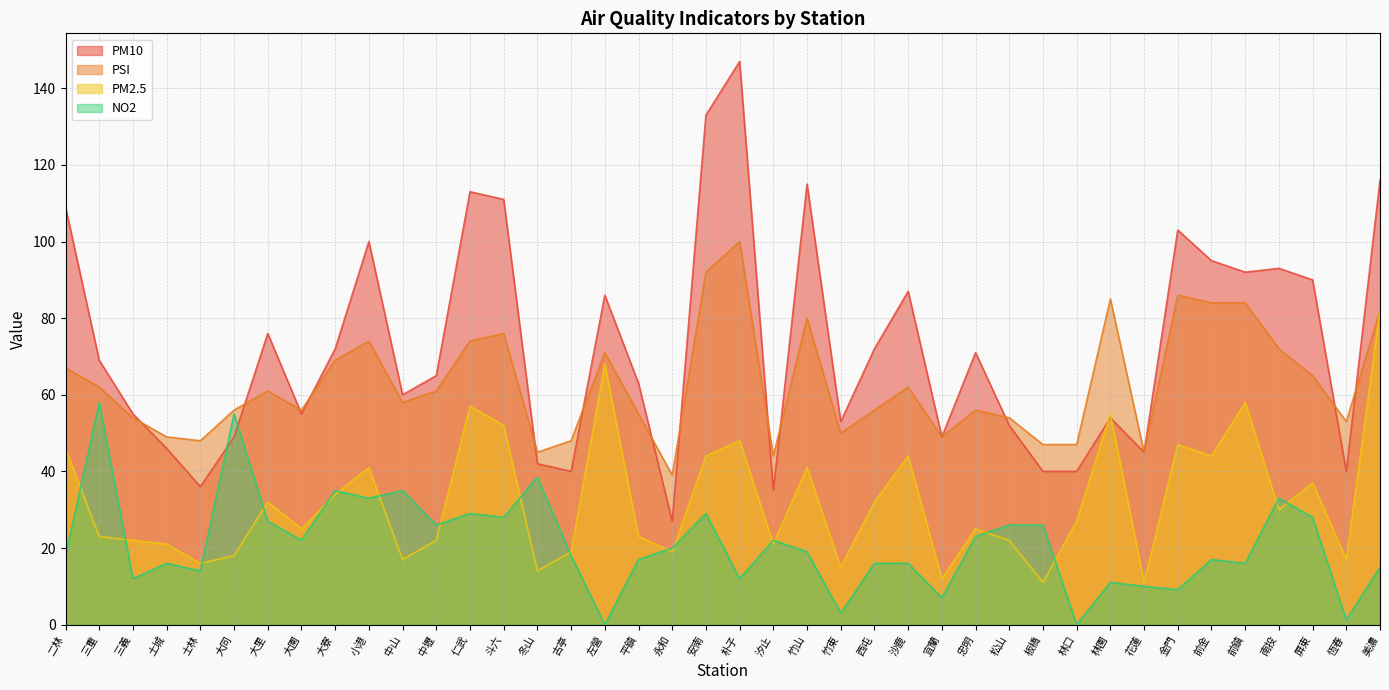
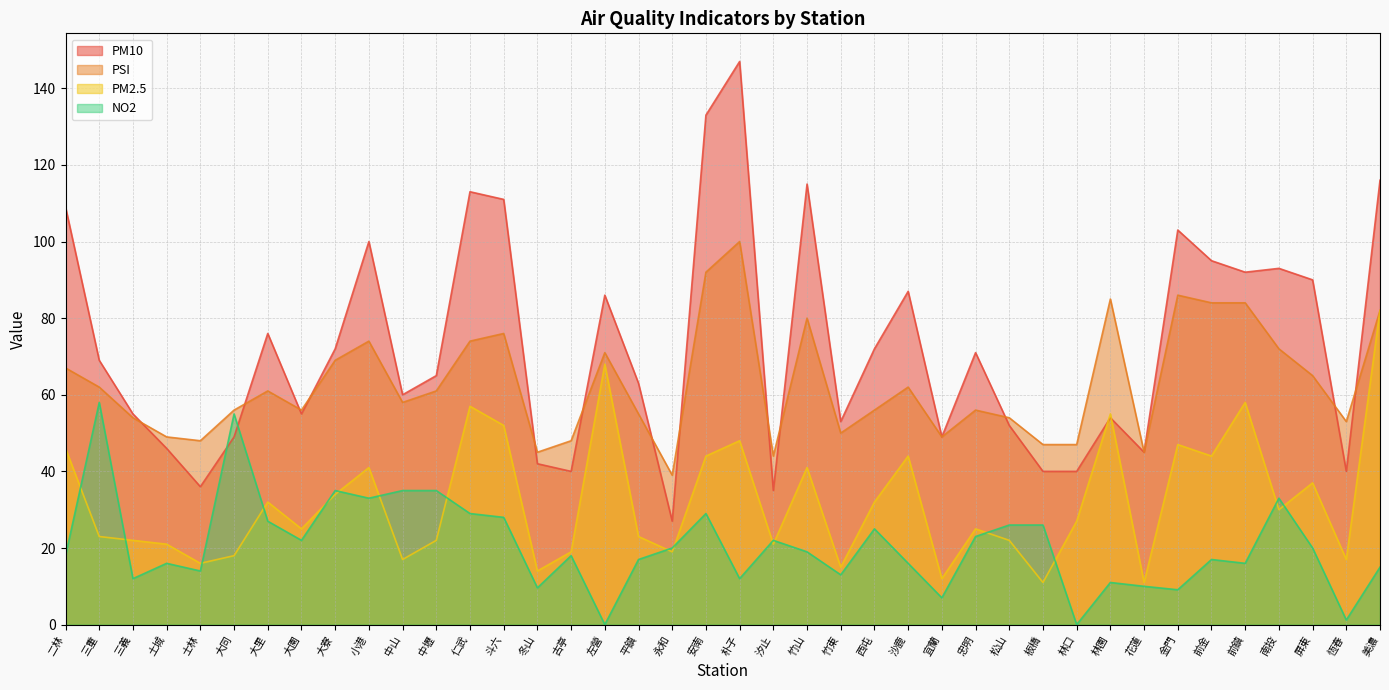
NO2, 中壢: 26 -> 35
NO2, 冬山: 39 -> 10
NO2, 竹東: 3 -> 13
NO2, 西屯: 16 -> 25
NO2, 屏東: 28 -> 20
